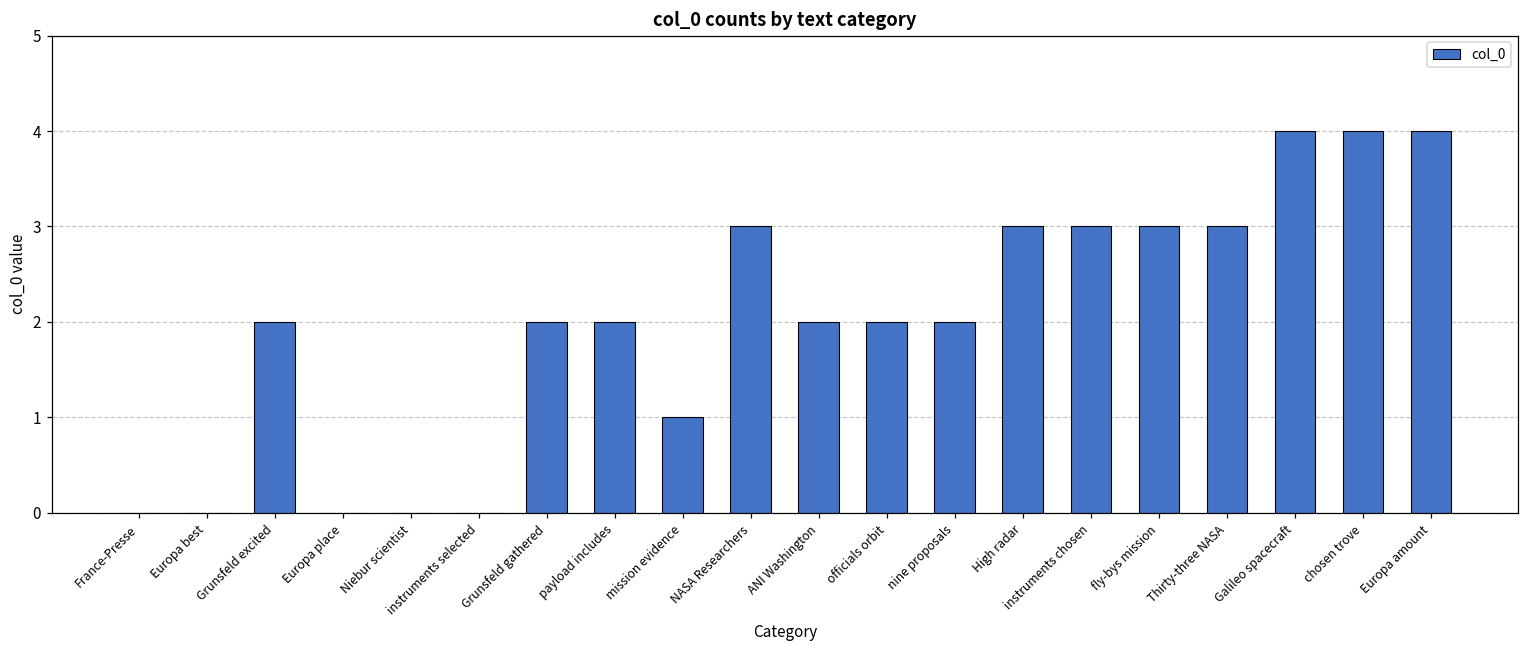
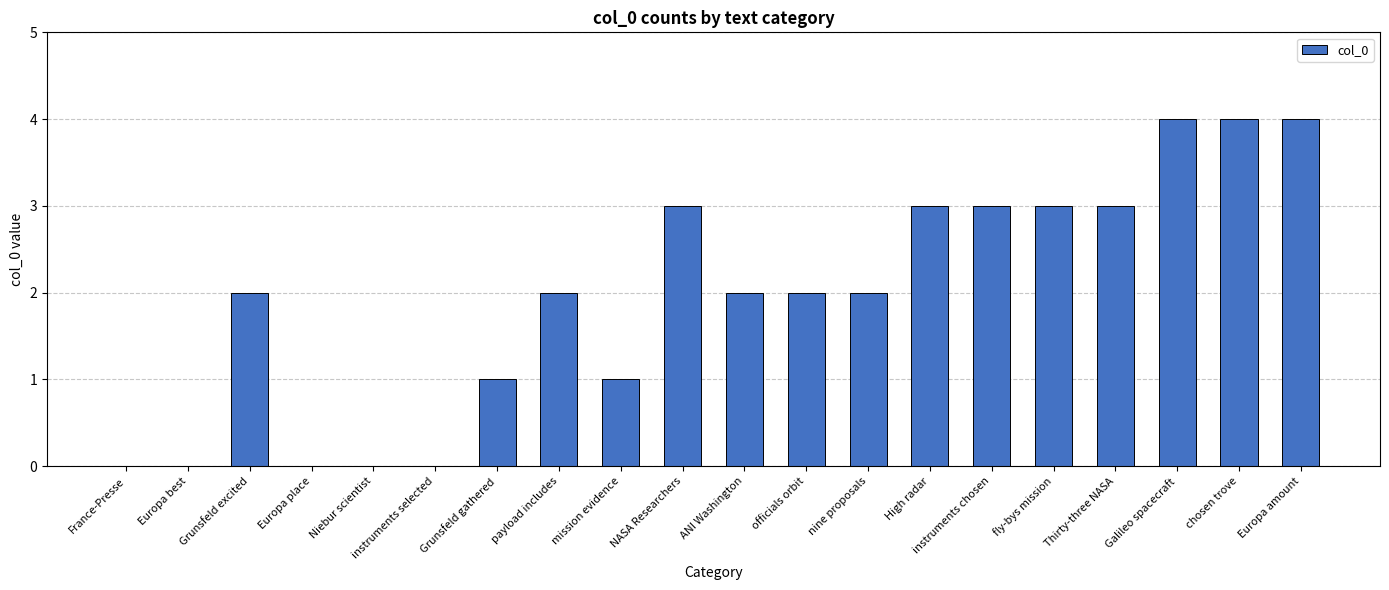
Grunsfeld gathered: 2 -> 1
